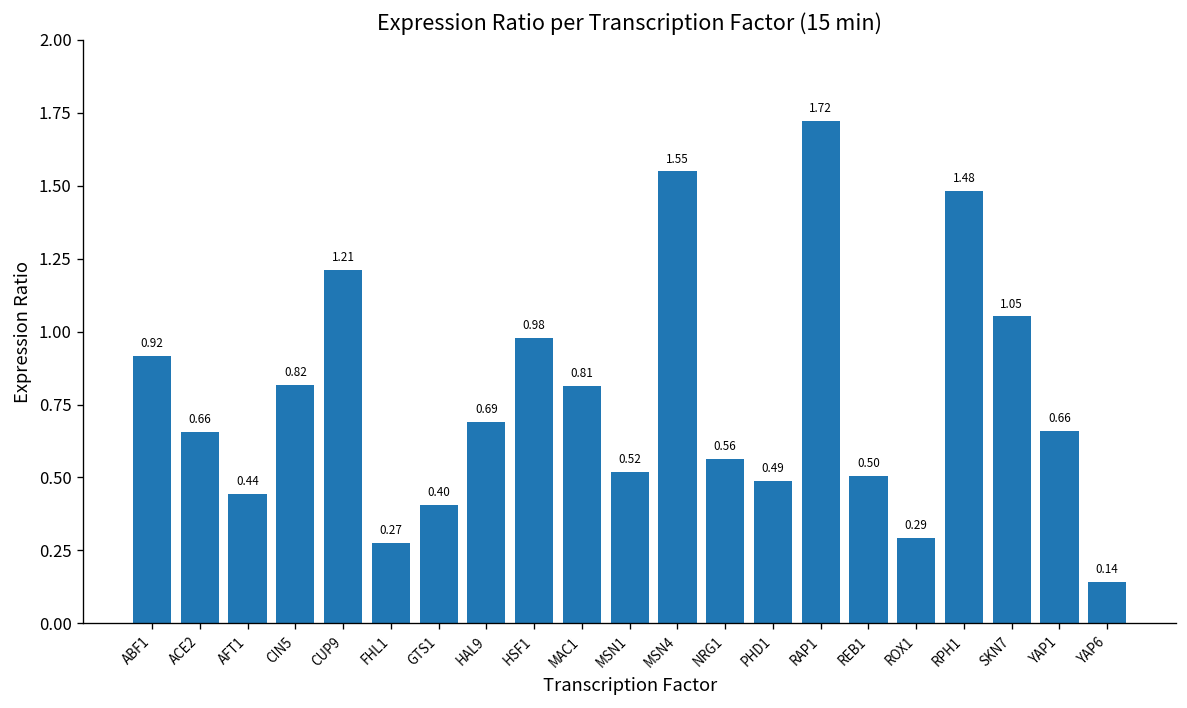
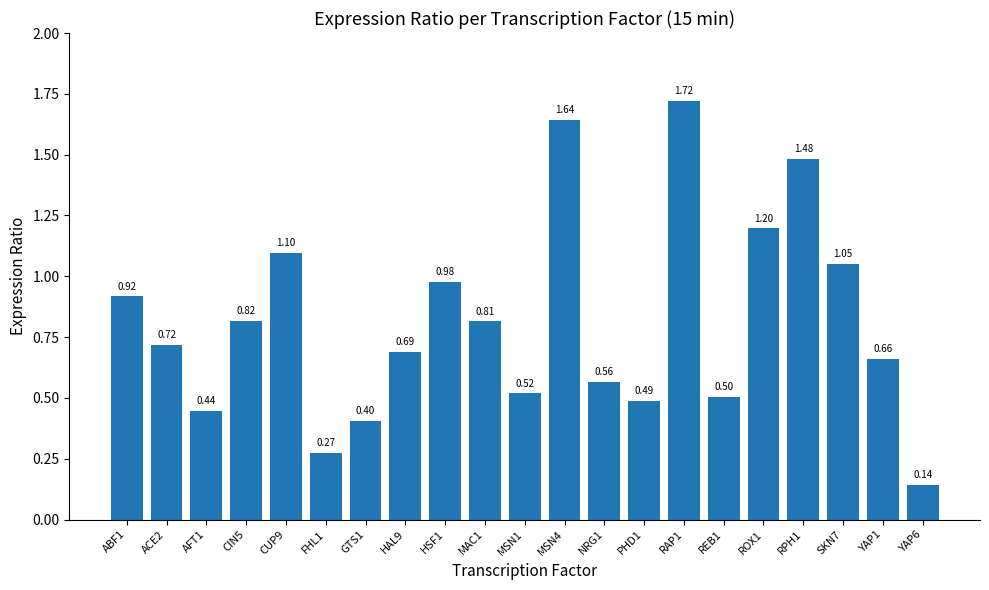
ACE2: 0.66 -> 0.72
CUP9: 1.21 -> 1.10
MSN4: 1.55 -> 1.64
ROX1: 0.29 -> 1.20
